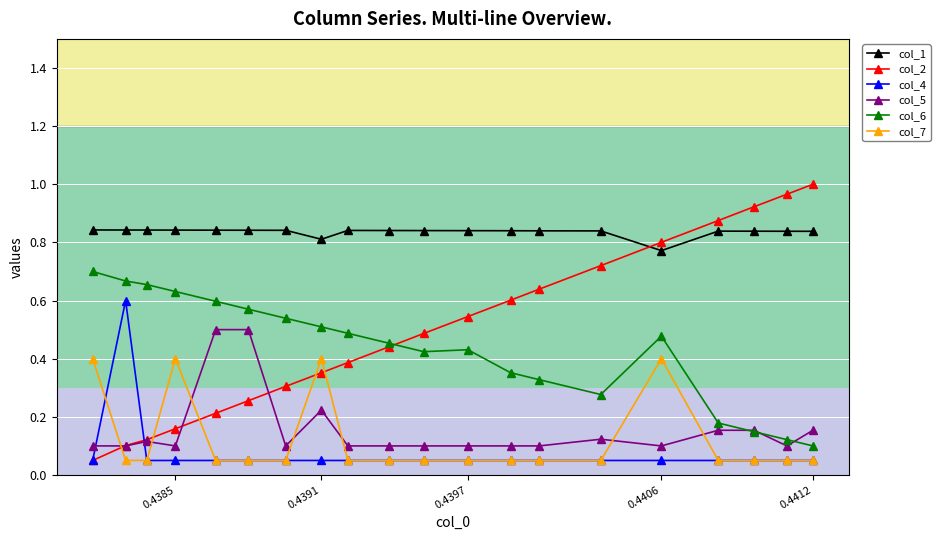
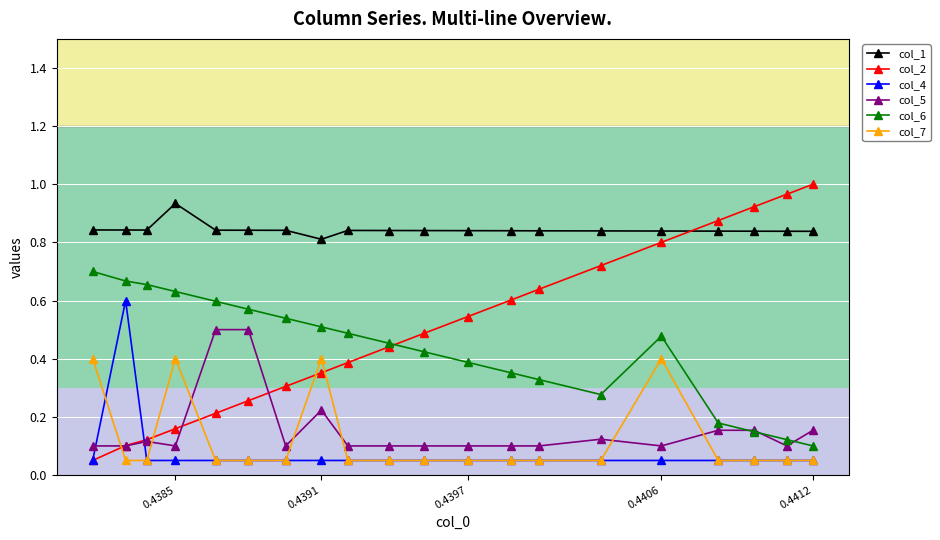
col_1, 0.4385: 0.84 -> 0.93
col_6, 0.4397: 0.43 -> 0.39
col_1, 0.4406: 0.77 -> 0.84
